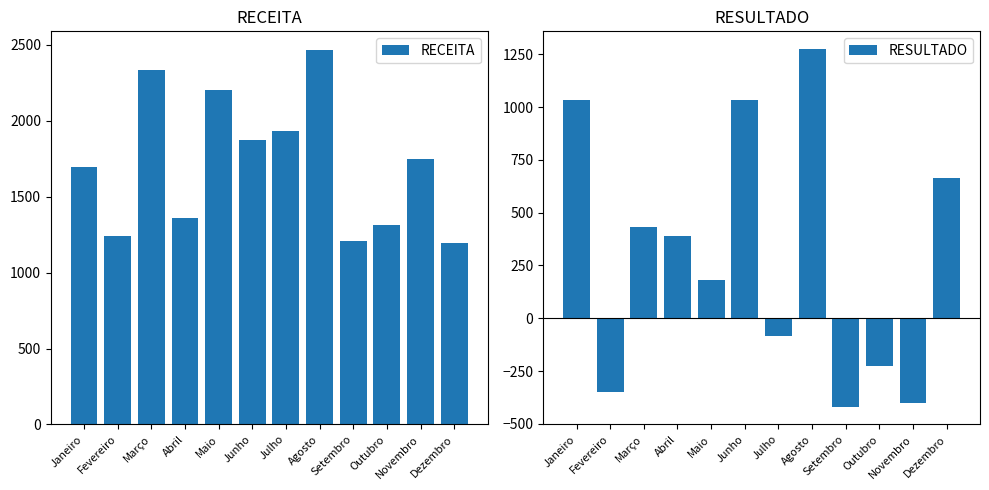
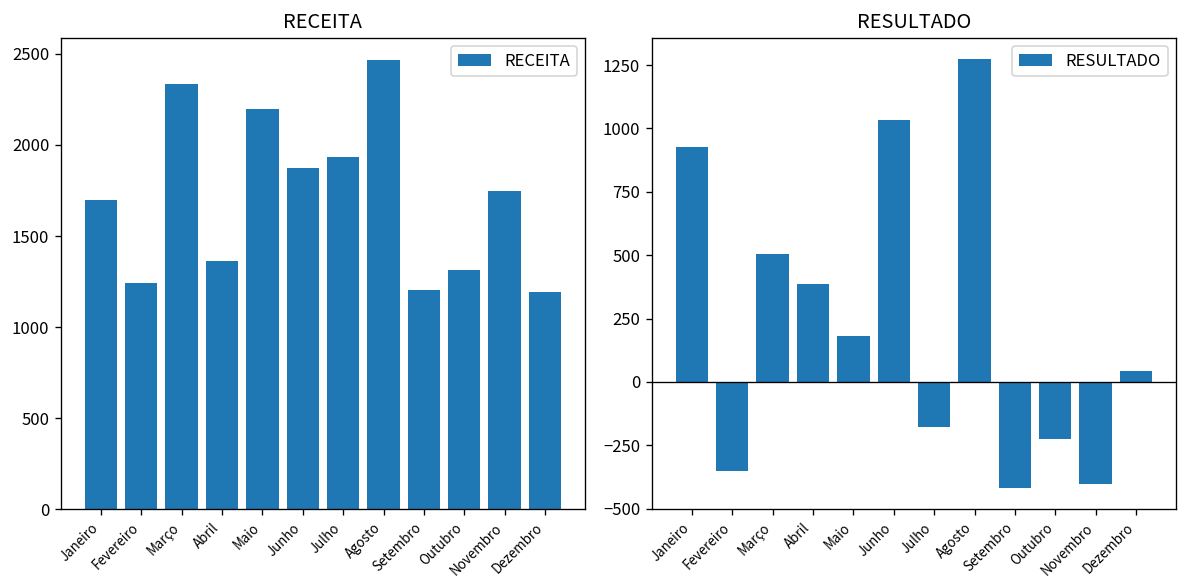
RESULTADO, Janeiro: 1040 -> 930
RESULTADO, Março: 430 -> 500
RESULTADO, Julho: -90 -> -180
RESULTADO, Dezembro: 660 -> 50
